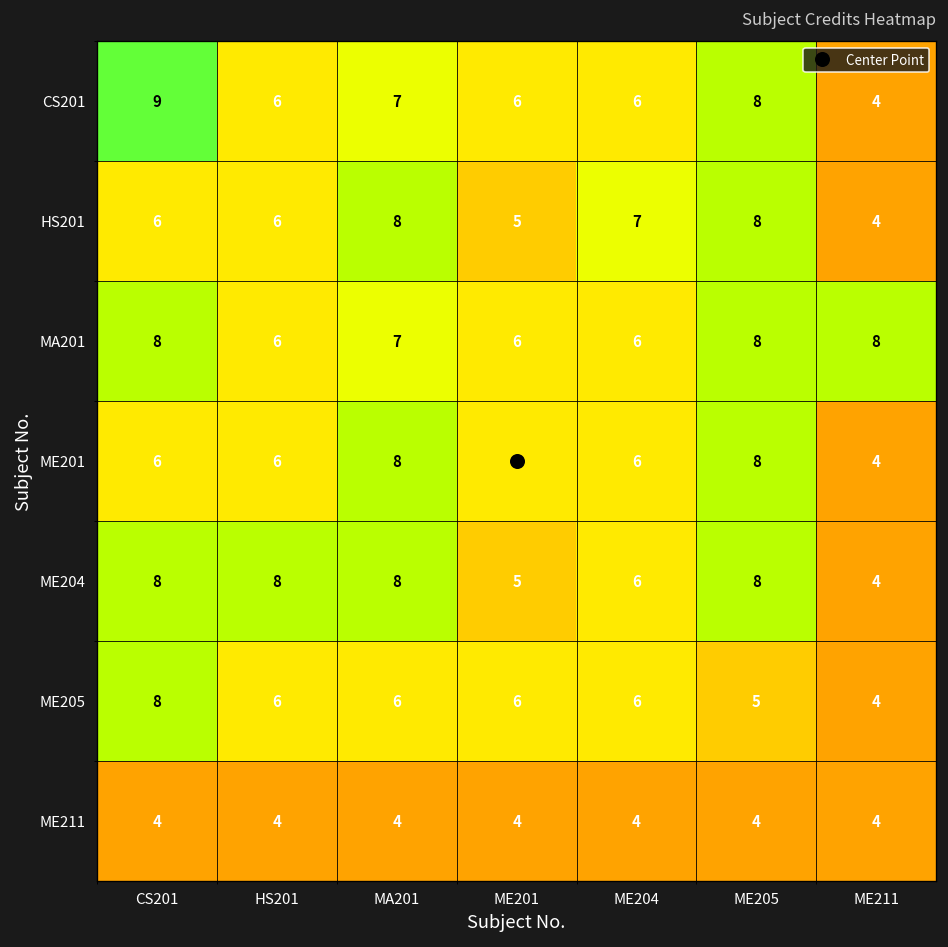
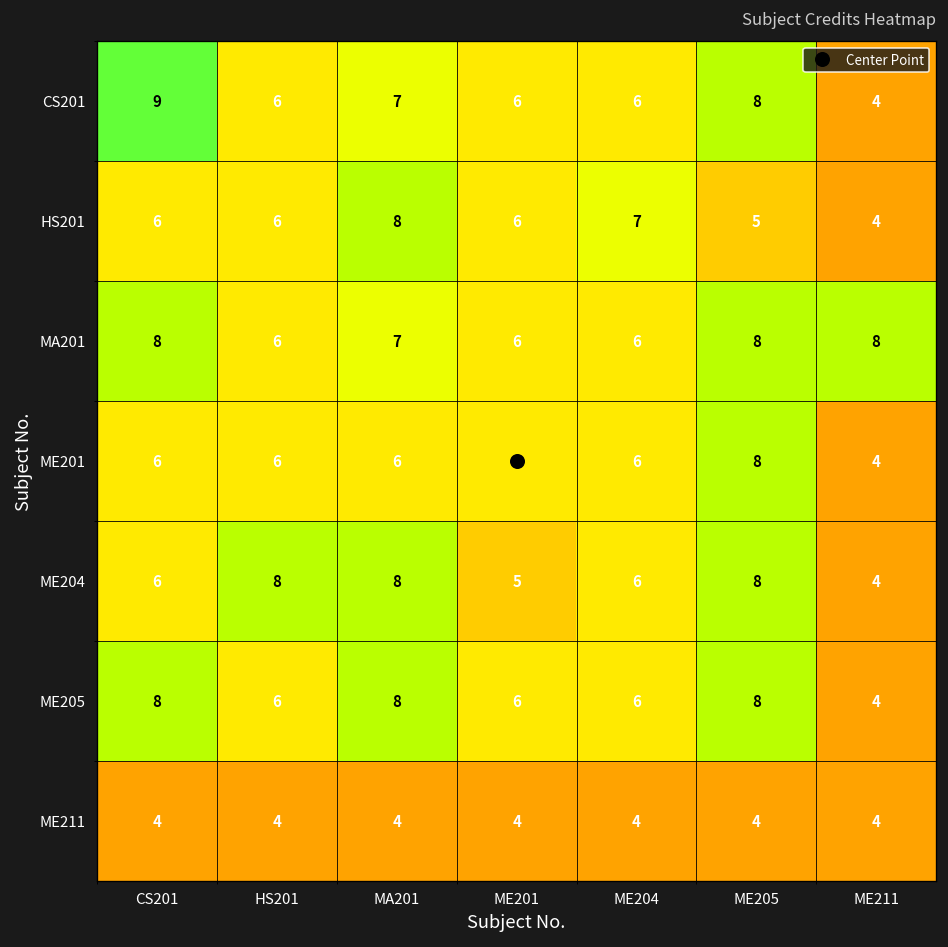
HS201, ME201: 5 -> 6
HS201, ME205: 8 -> 5
ME201, MA201: 8 -> 6
ME204, CS201: 8 -> 6
ME205, MA201: 6 -> 8
ME205, ME205: 5 -> 8
